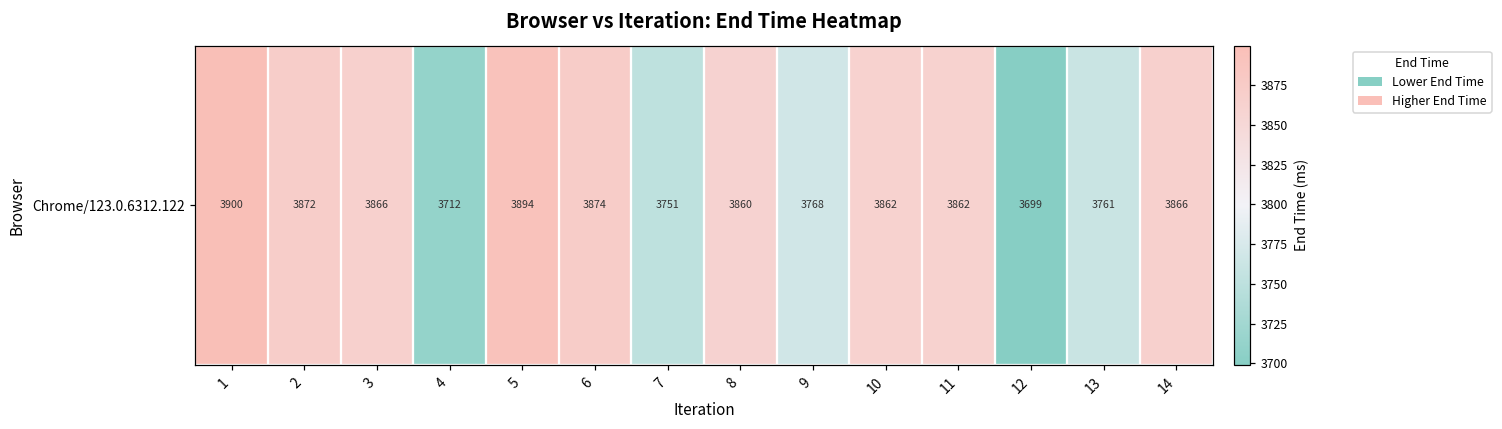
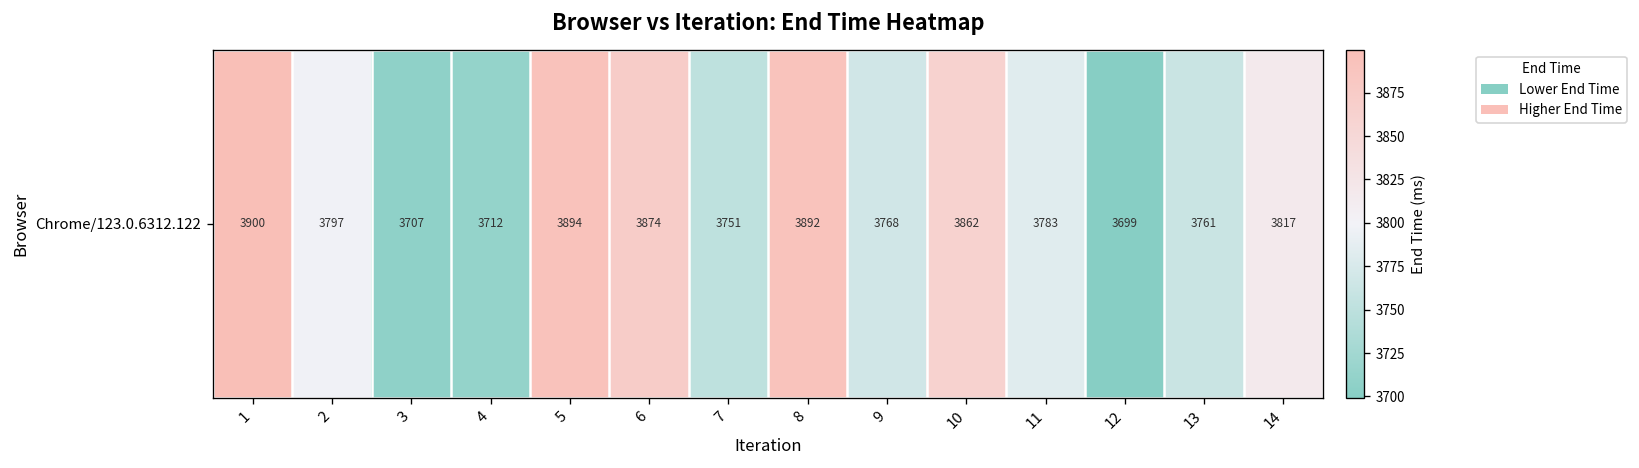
Chrome/123.0.6312.122, 2: 3872 -> 3797
Chrome/123.0.6312.122, 3: 3866 -> 3707
Chrome/123.0.6312.122, 8: 3860 -> 3892
Chrome/123.0.6312.122, 11: 3862 -> 3783
Chrome/123.0.6312.122, 14: 3866 -> 3817
